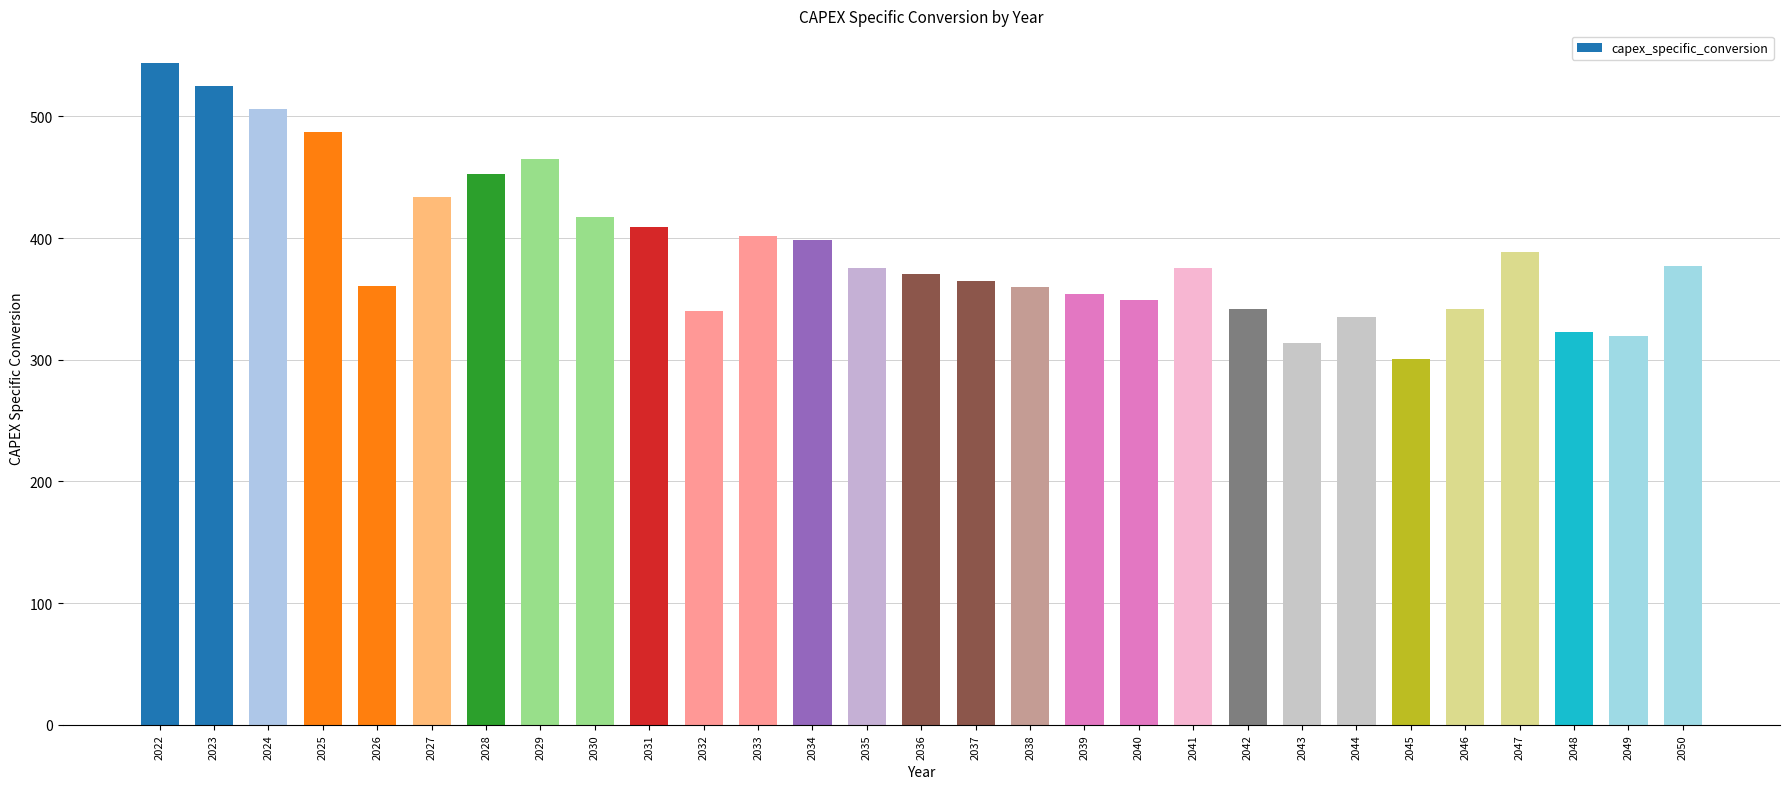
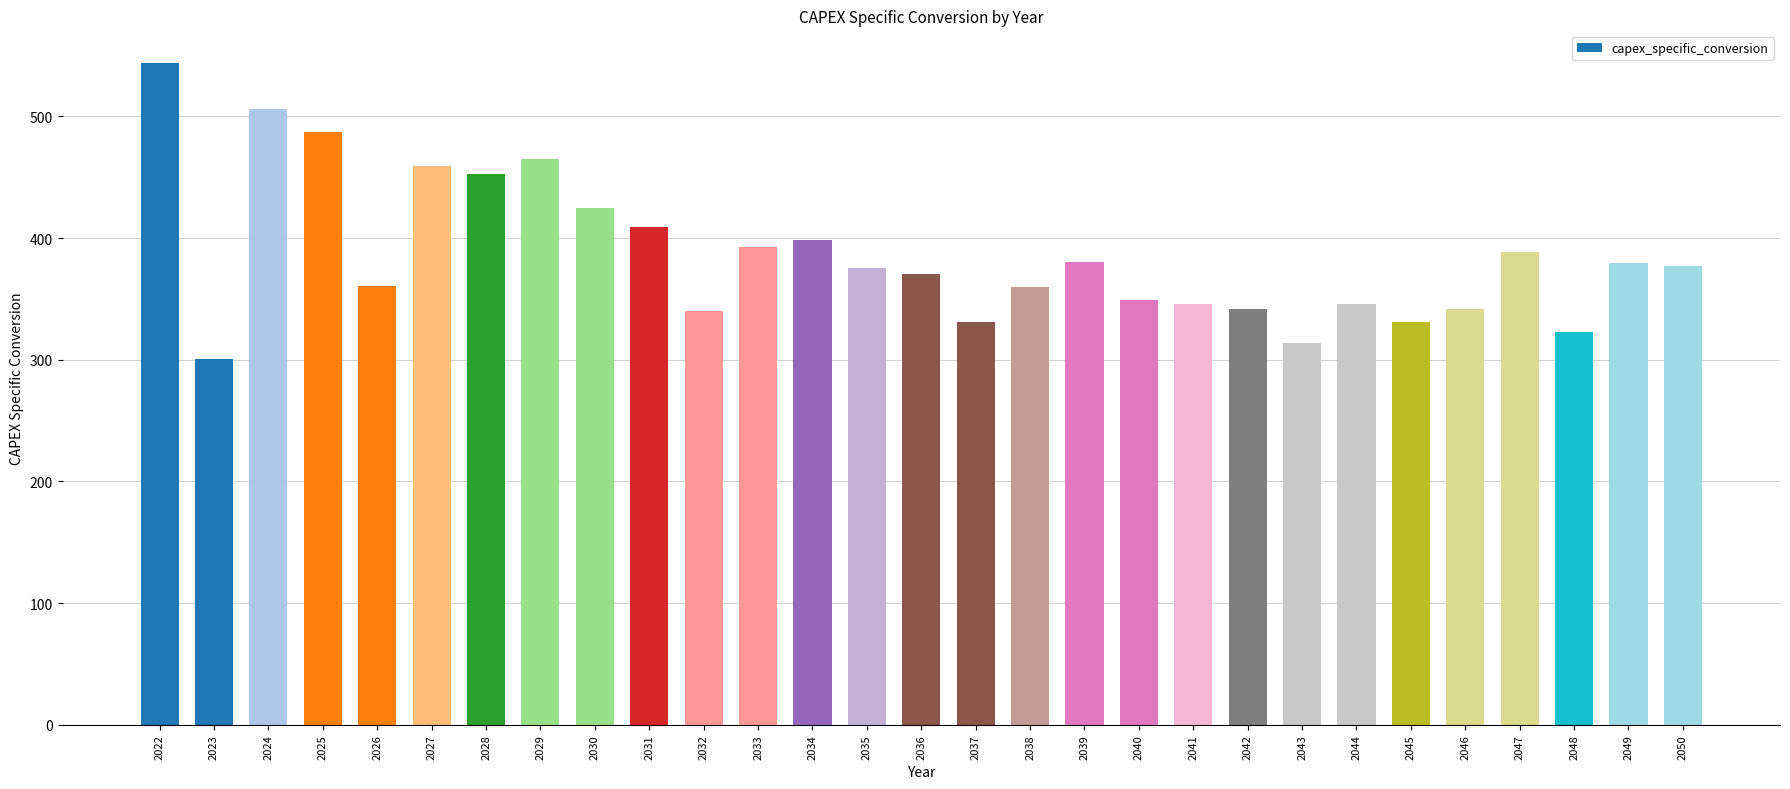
2023: 525 -> 301
2027: 434 -> 460
2030: 418 -> 425
2033: 402 -> 392
2037: 365 -> 331
2039: 354 -> 380
2041: 376 -> 346
2044: 335 -> 346
2045: 301 -> 331
2049: 320 -> 380
